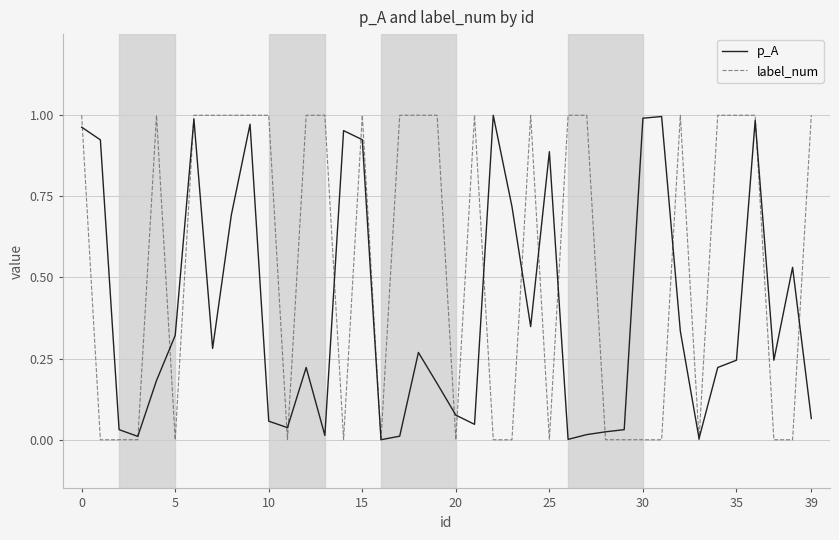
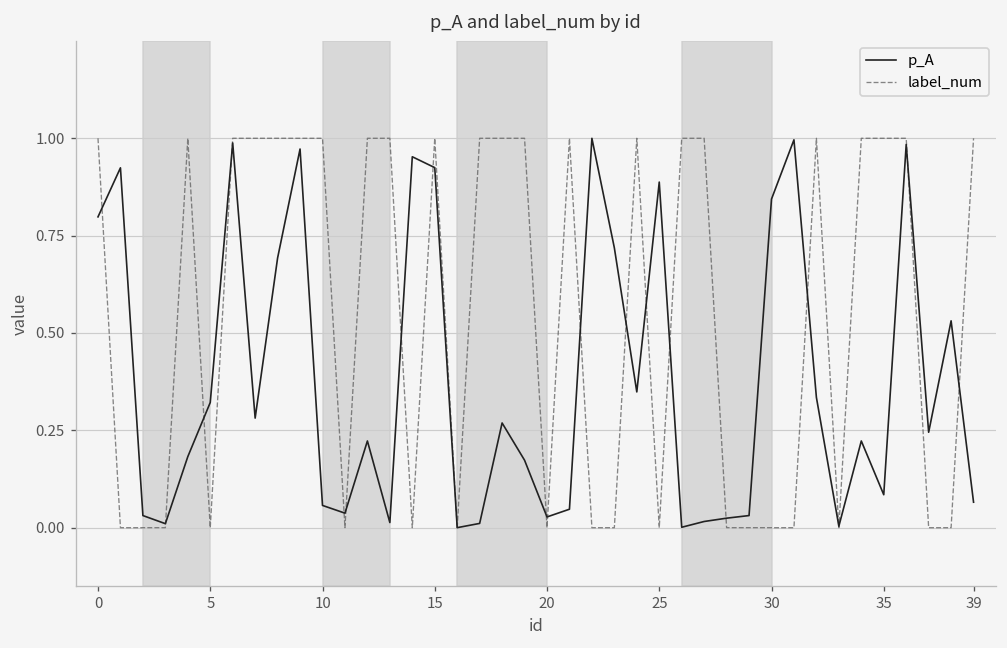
p_A, 0: 0.96 -> 0.80
p_A, 20: 0.08 -> 0.03
p_A, 30: 0.99 -> 0.84
p_A, 35: 0.25 -> 0.08
